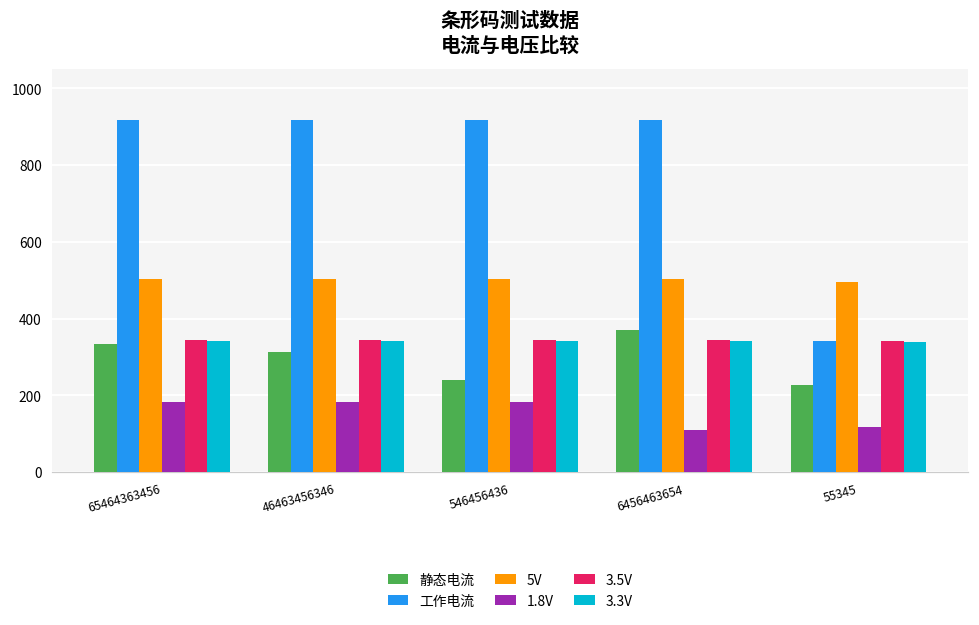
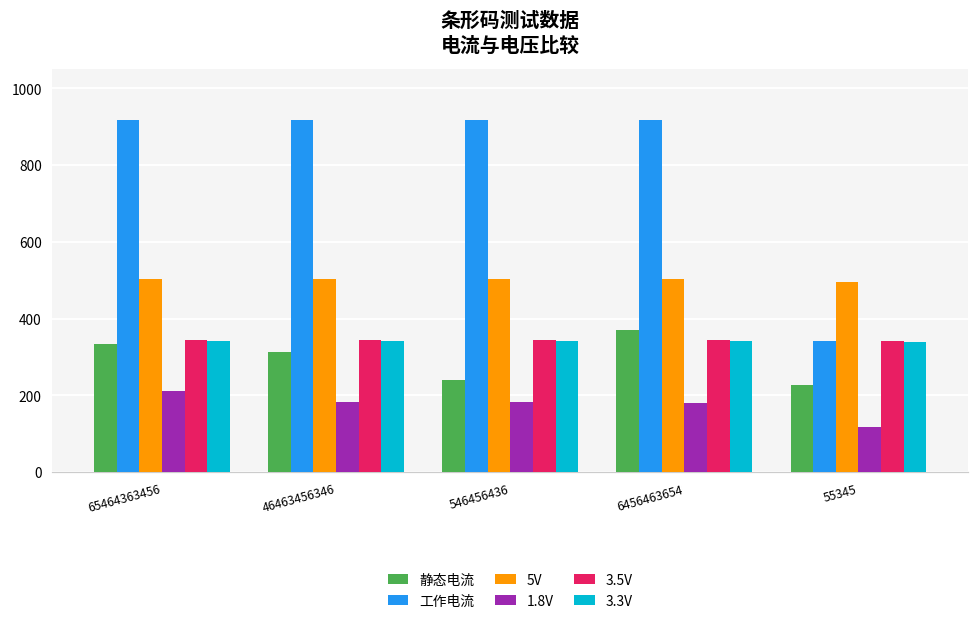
1.8V, 65464363456: 180 -> 210
1.8V, 6456463654: 110 -> 180
